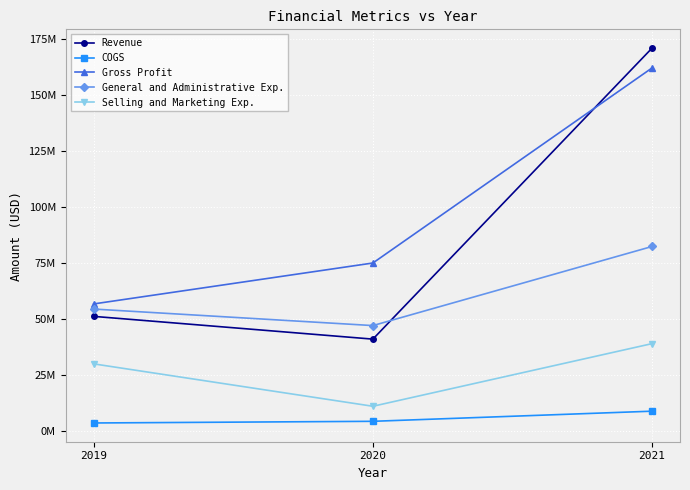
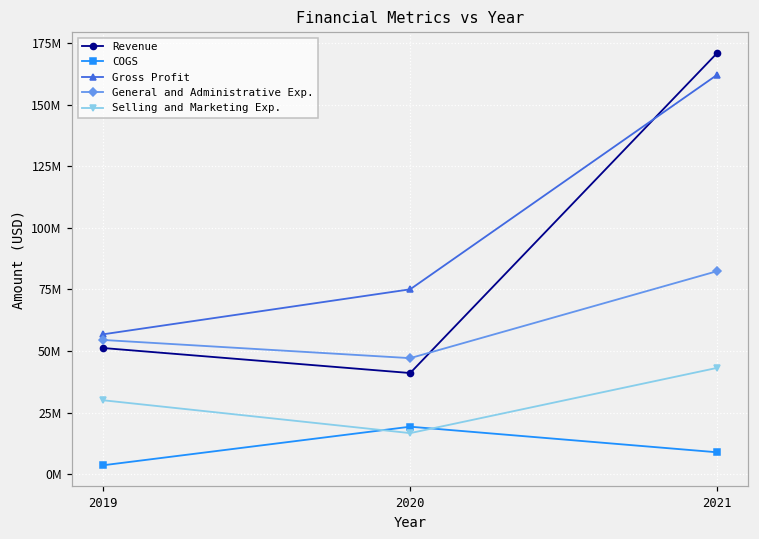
COGS, 2020: 4000000 -> 19000000
Selling and Marketing Exp., 2020: 11000000 -> 17000000
Selling and Marketing Exp., 2021: 39000000 -> 43000000
